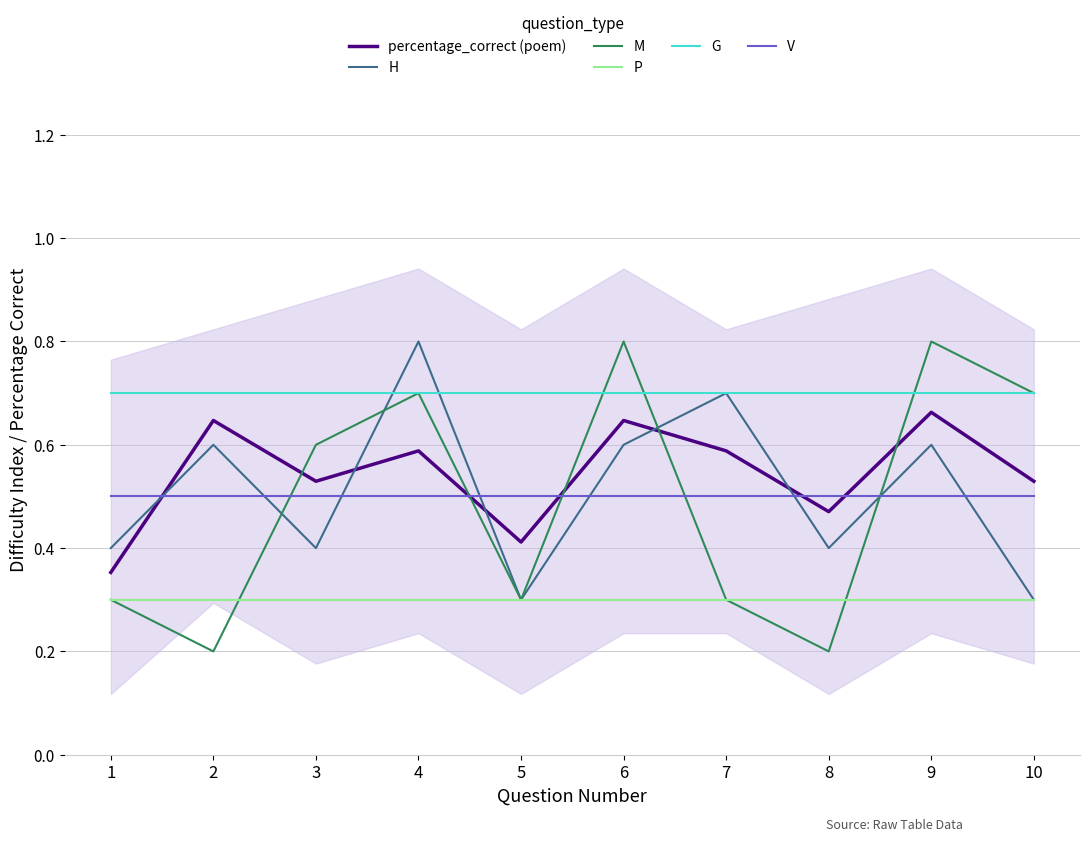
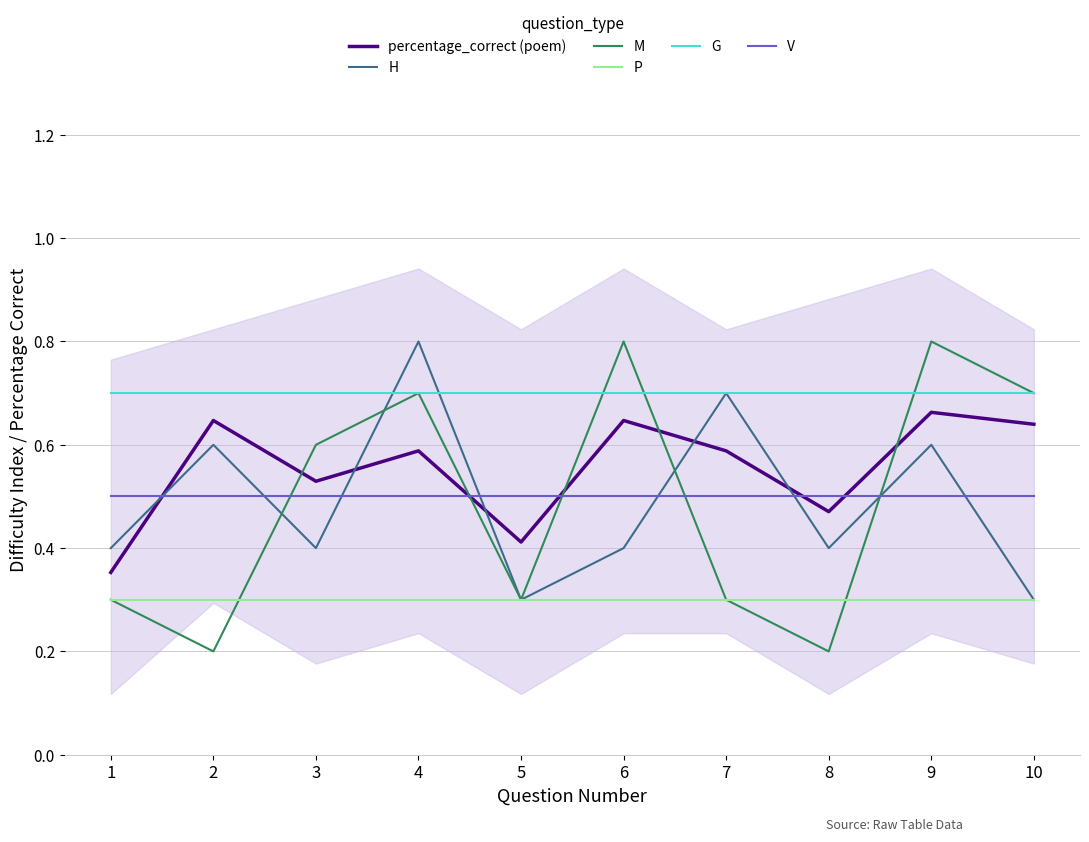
H, 6: 0.6 -> 0.4
percentage_correct (poem), 10: 0.53 -> 0.64
